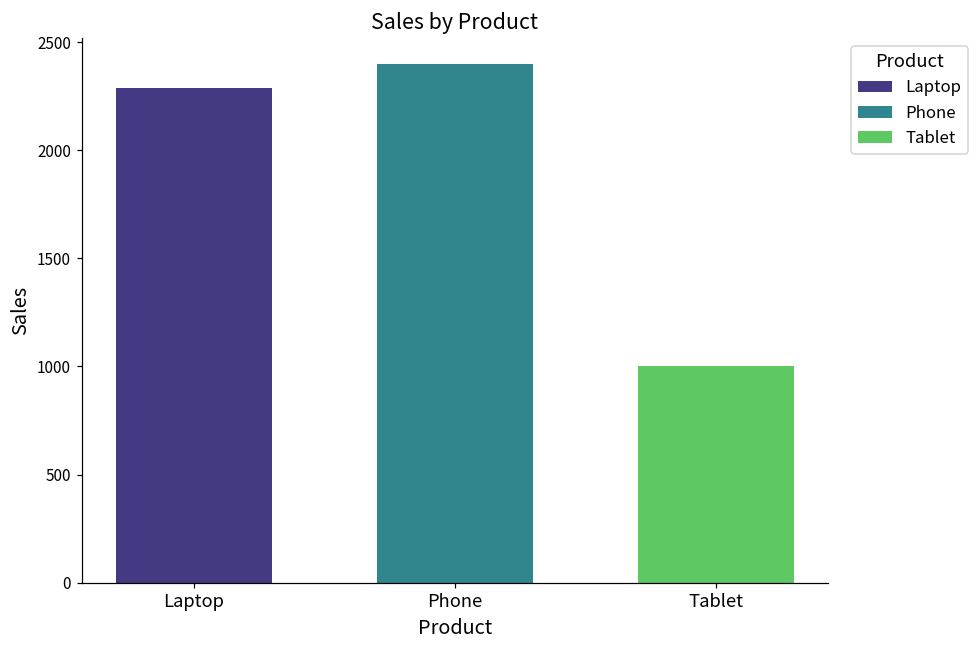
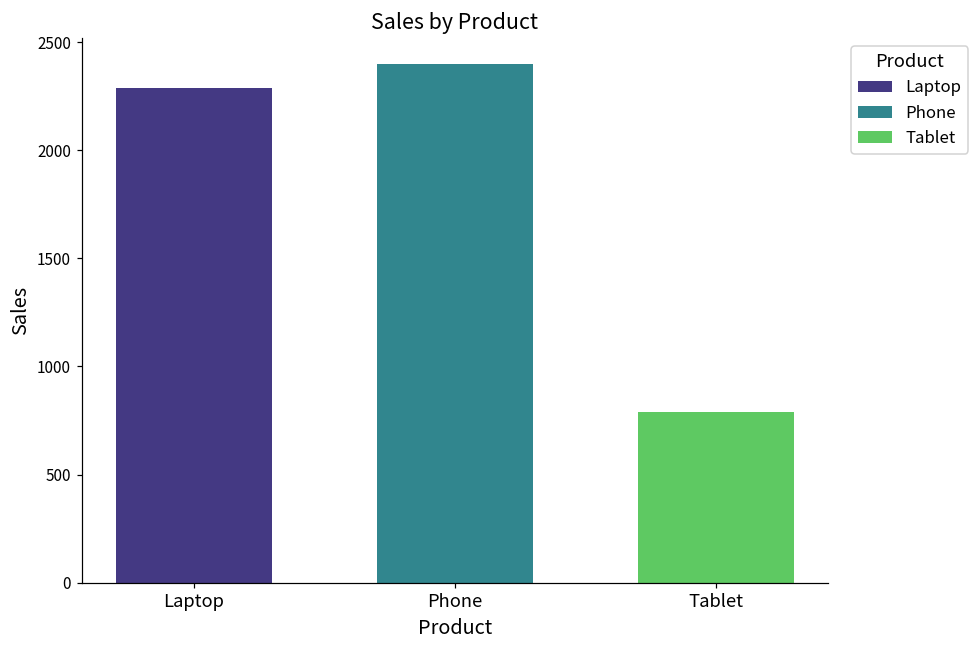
Tablet: 1000 -> 790
